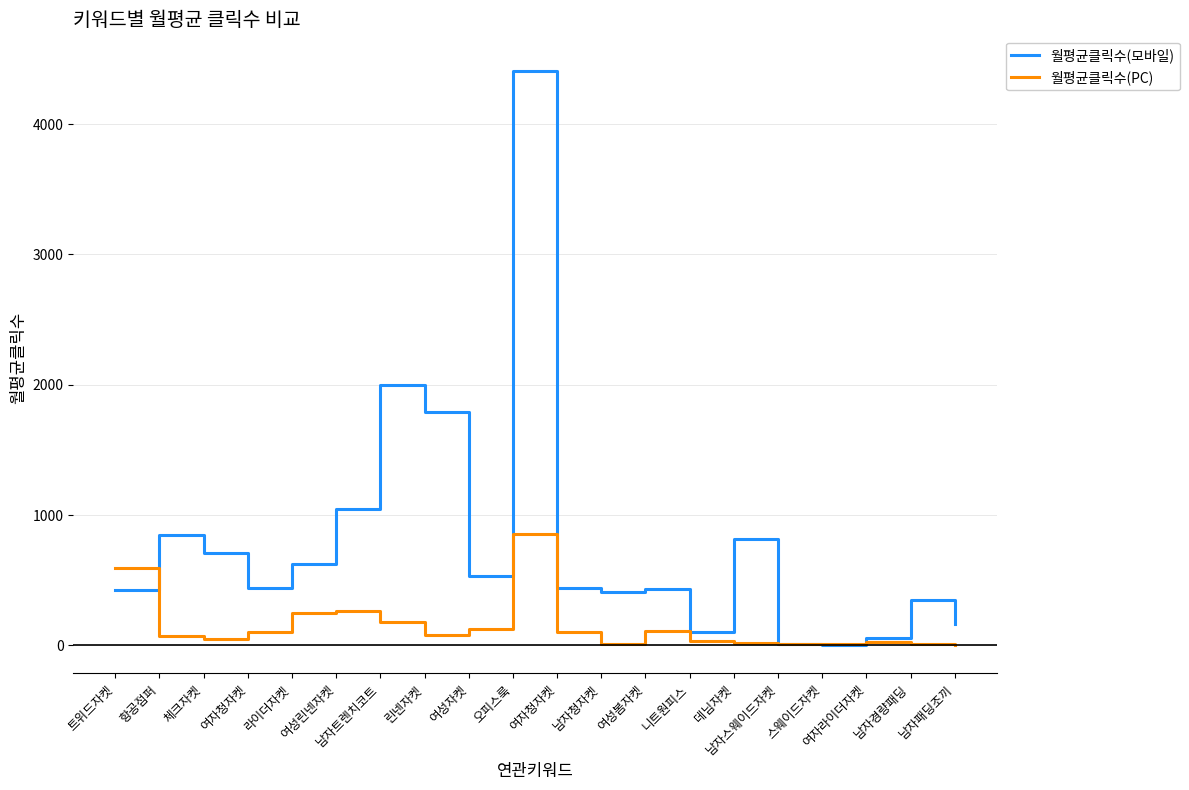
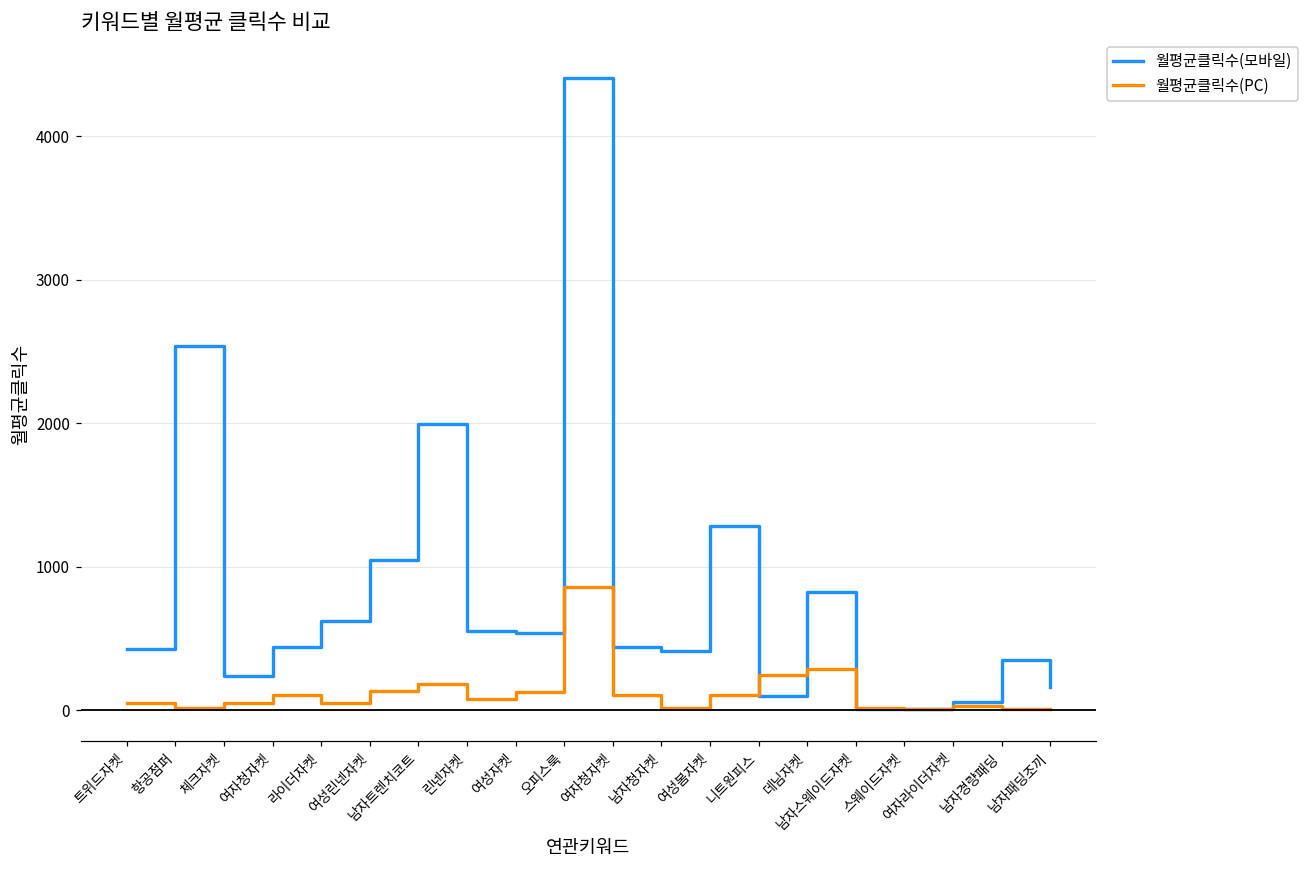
월평균클릭수(PC), 트위드자켓: 590 -> 50
월평균클릭수(모바일), 항공점퍼: 850 -> 2540
월평균클릭수(PC), 항공점퍼: 80 -> 10
월평균클릭수(모바일), 체크자켓: 710 -> 230
월평균클릭수(PC), 라이더자켓: 250 -> 50
월평균클릭수(PC), 여성린넨자켓: 270 -> 130
월평균클릭수(모바일), 린넨자켓: 1790 -> 550
월평균클릭수(모바일), 여성봄자켓: 440 -> 1280
월평균클릭수(PC), 니트원피스: 40 -> 250
월평균클릭수(PC), 데님자켓: 20 -> 290
